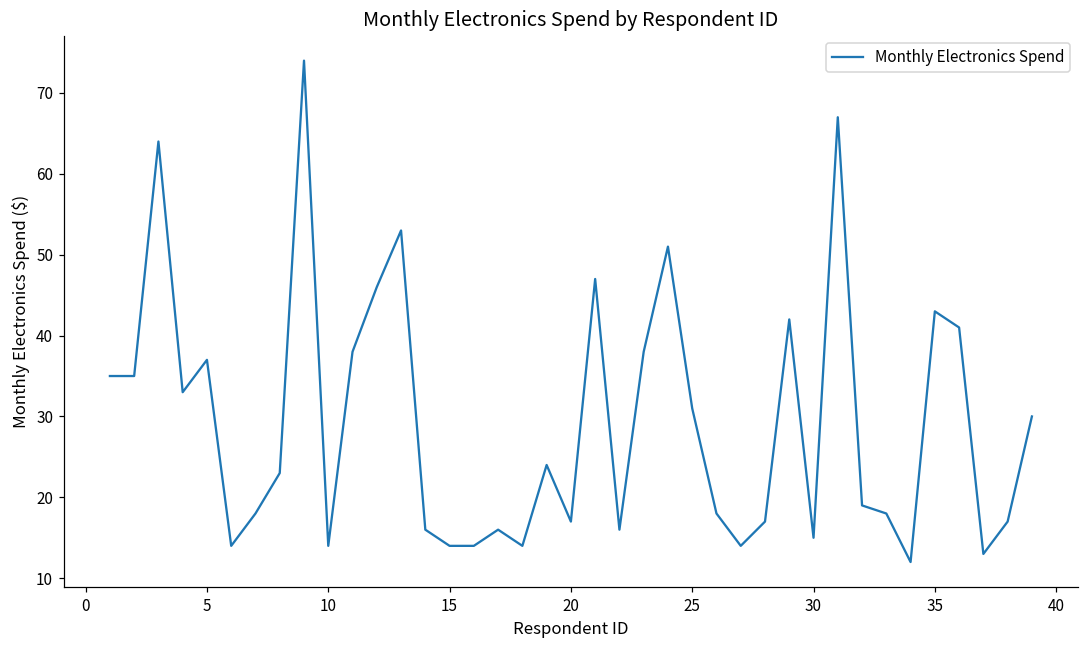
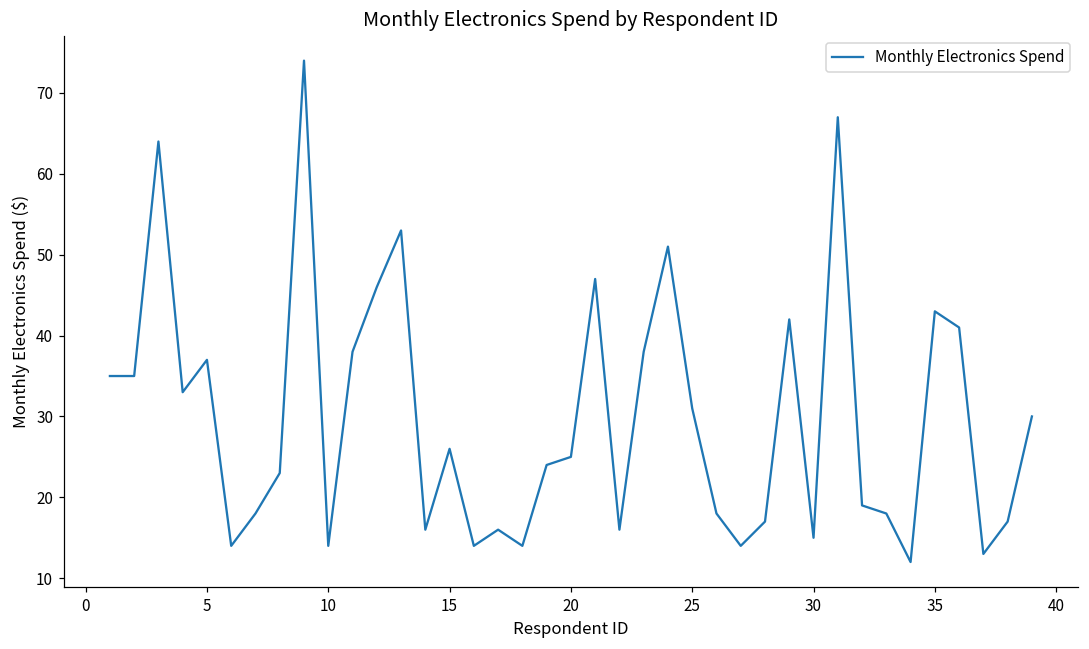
15: 14 -> 26
20: 17 -> 25
